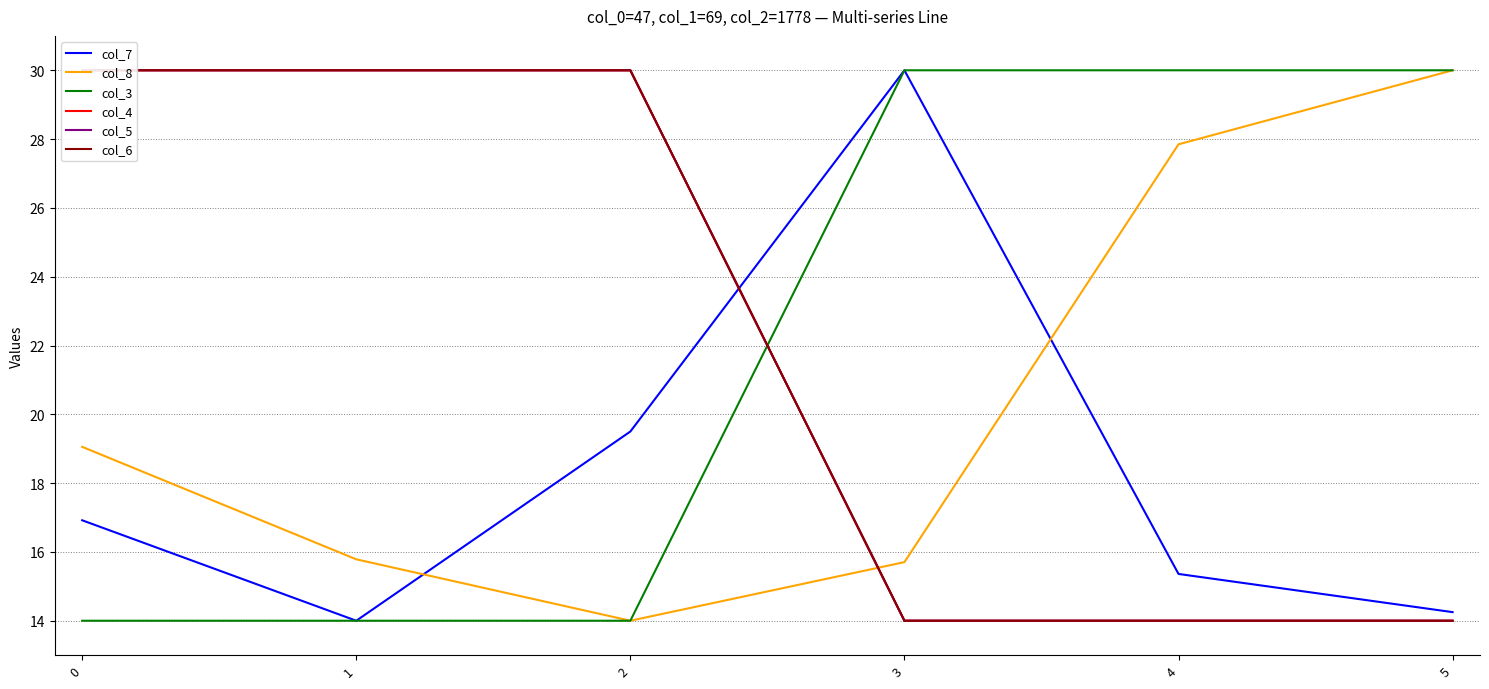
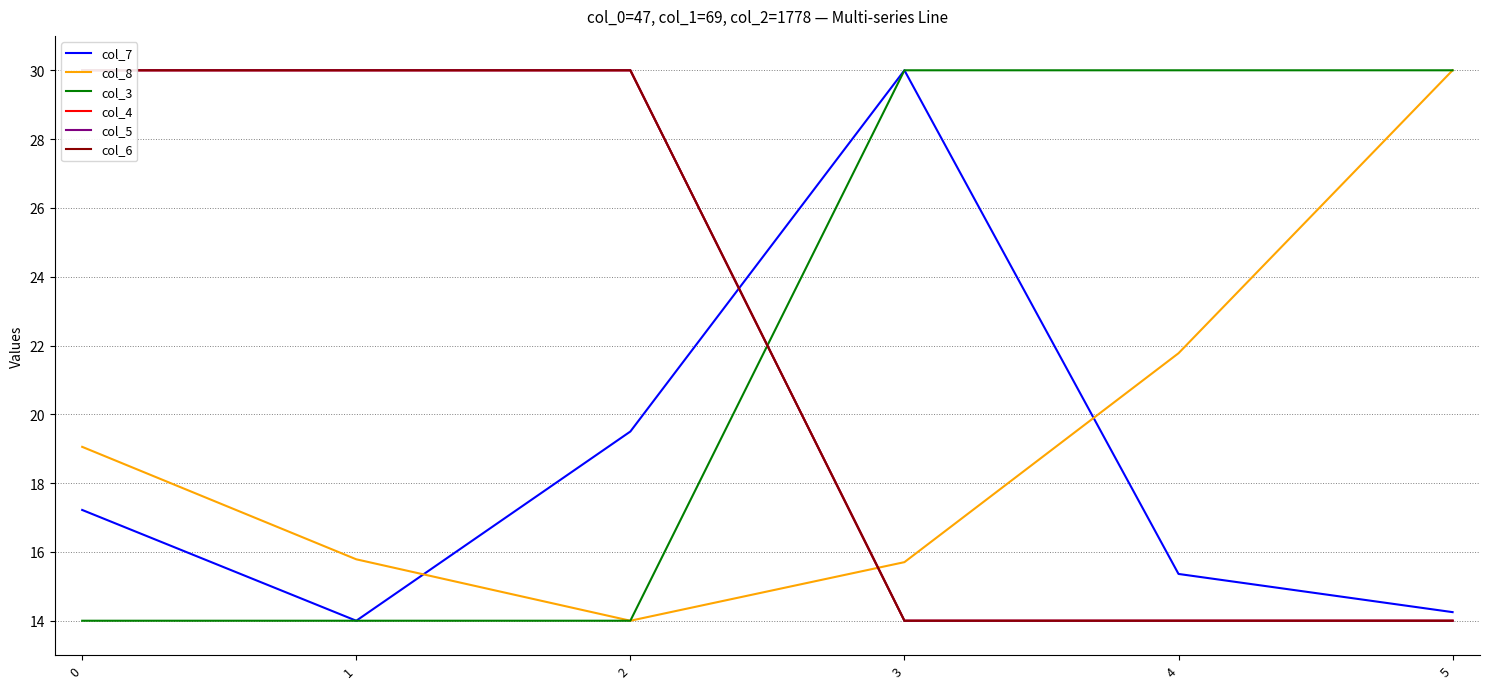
col_7, 0: 16.9 -> 17.2
col_8, 4: 27.8 -> 21.8
